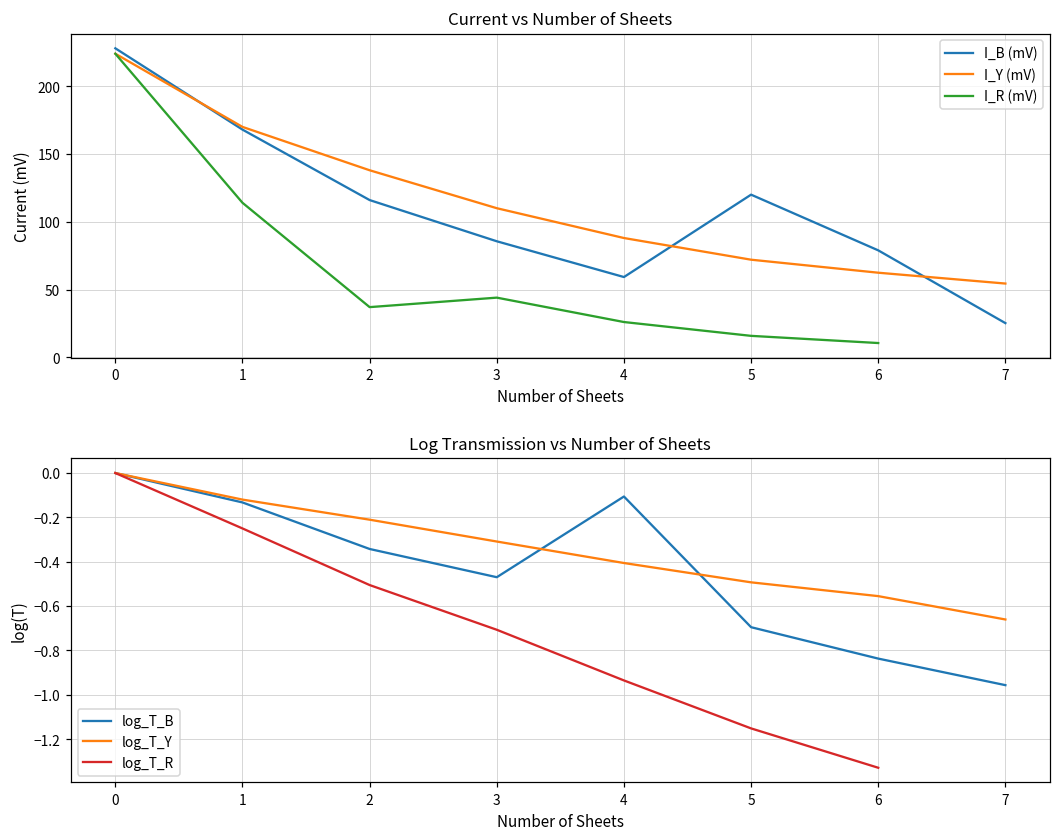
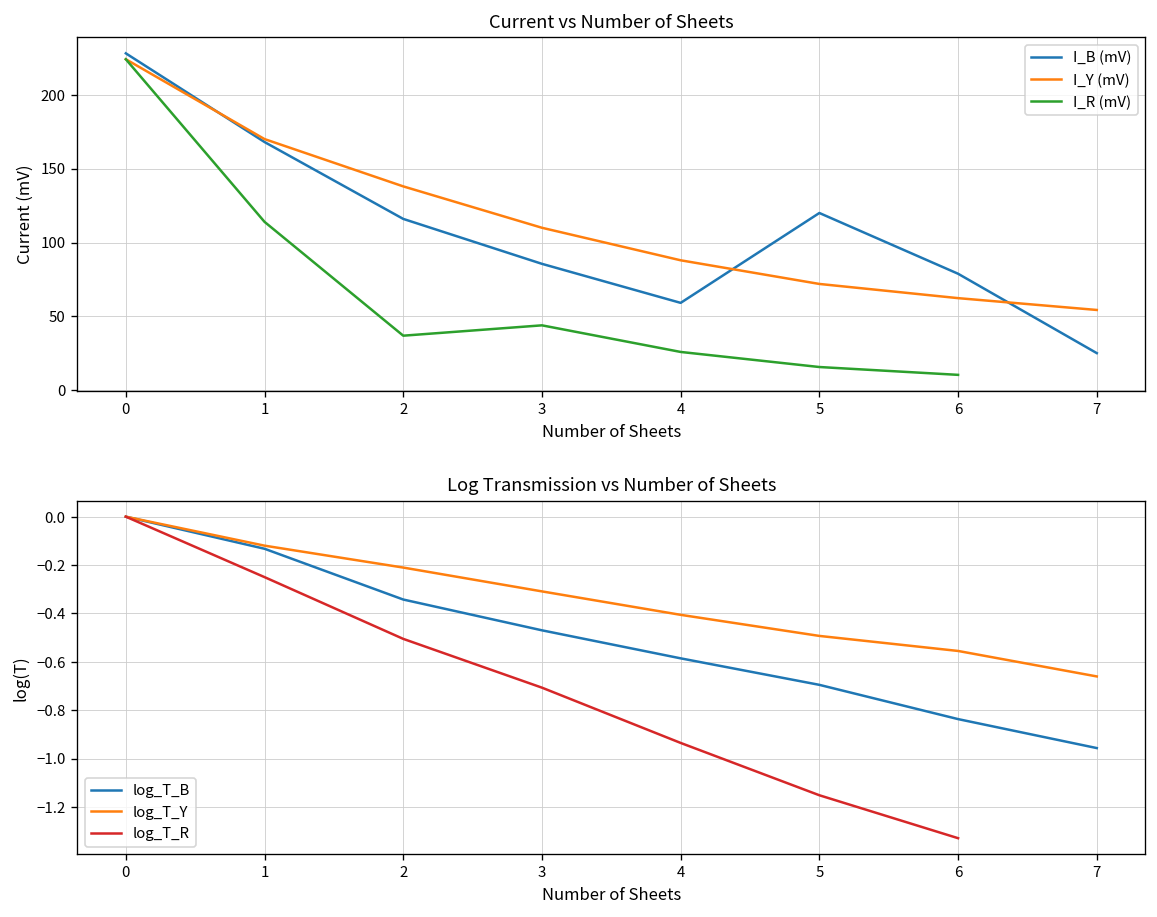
Log Transmission vs Number of Sheets, log_T_B, 4: -0.11 -> -0.59
